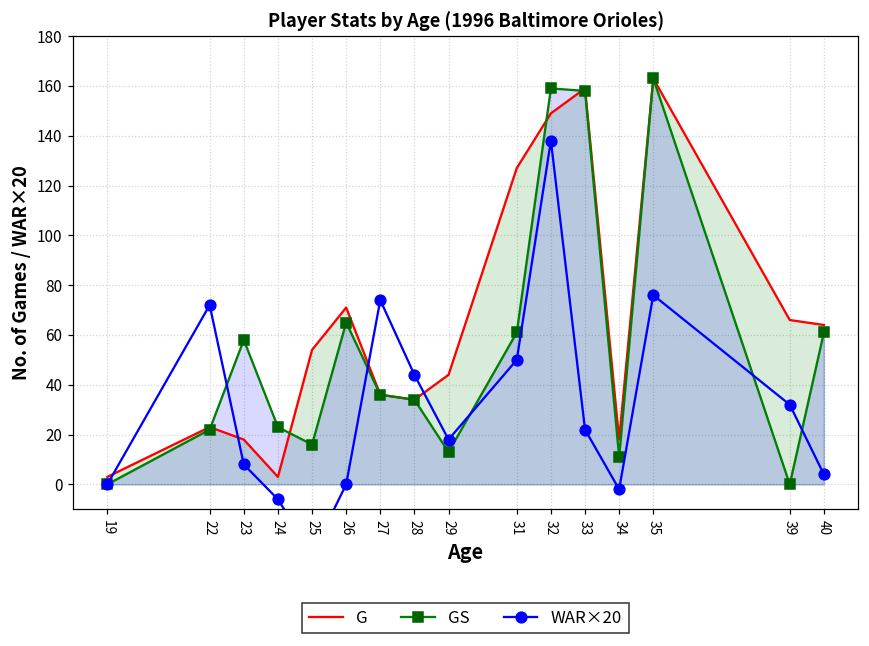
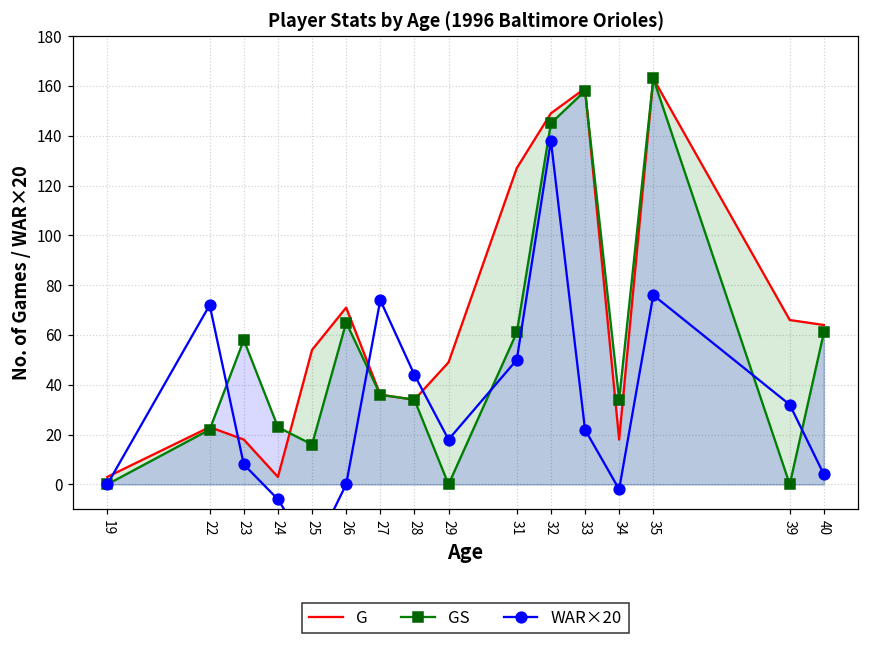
G, 29: 44 -> 49
GS, 29: 13 -> 0
GS, 32: 159 -> 145
GS, 34: 11 -> 34
